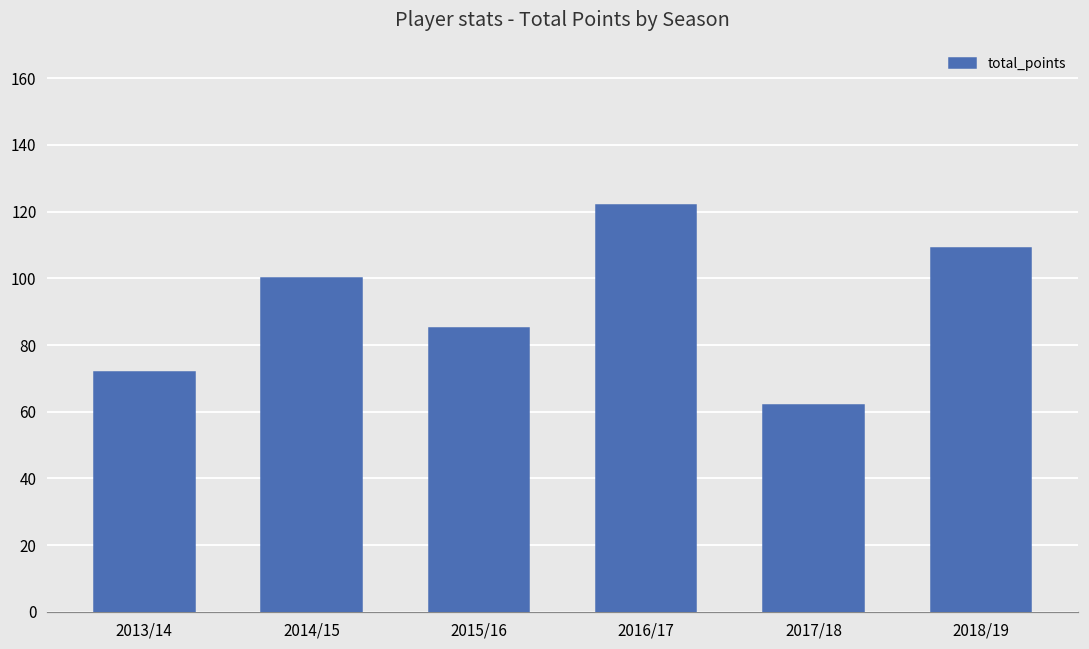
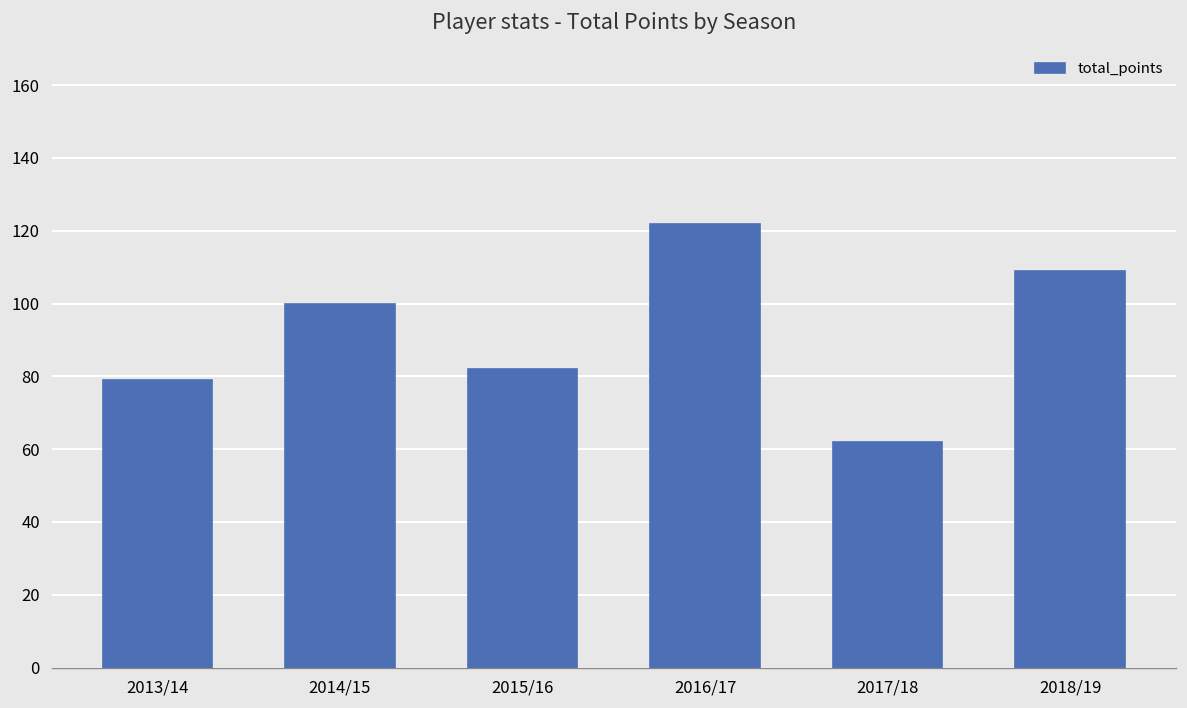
2013/14: 72 -> 79
2015/16: 85 -> 82
